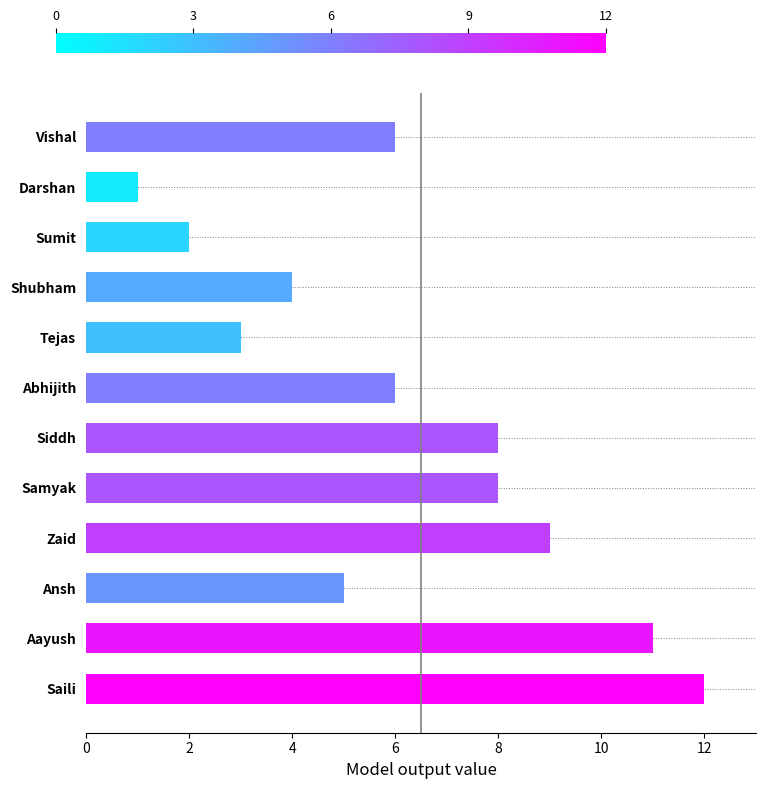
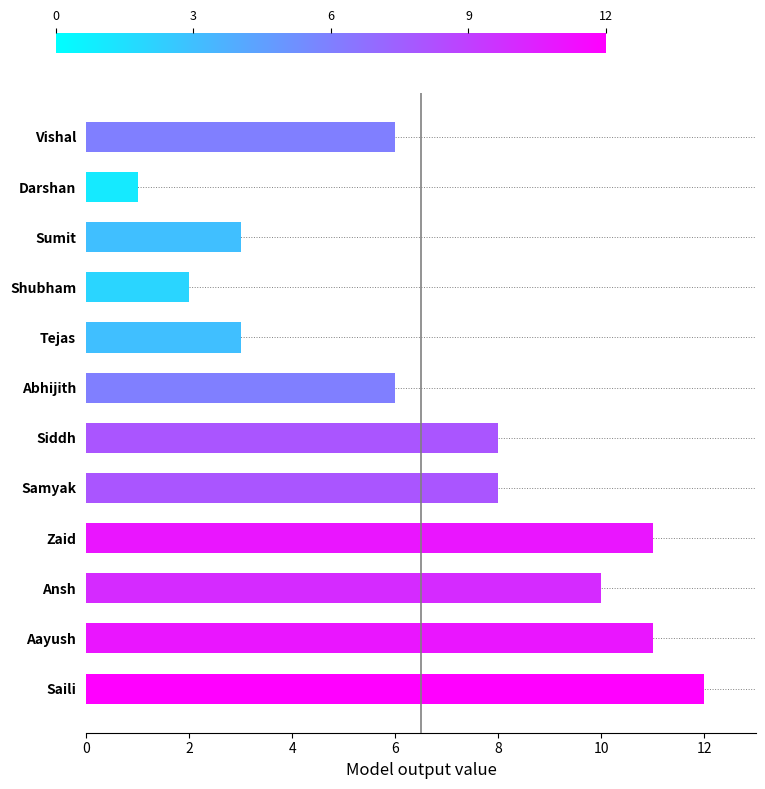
Sumit: 2 -> 3
Shubham: 4 -> 2
Zaid: 9 -> 11
Ansh: 5 -> 10
